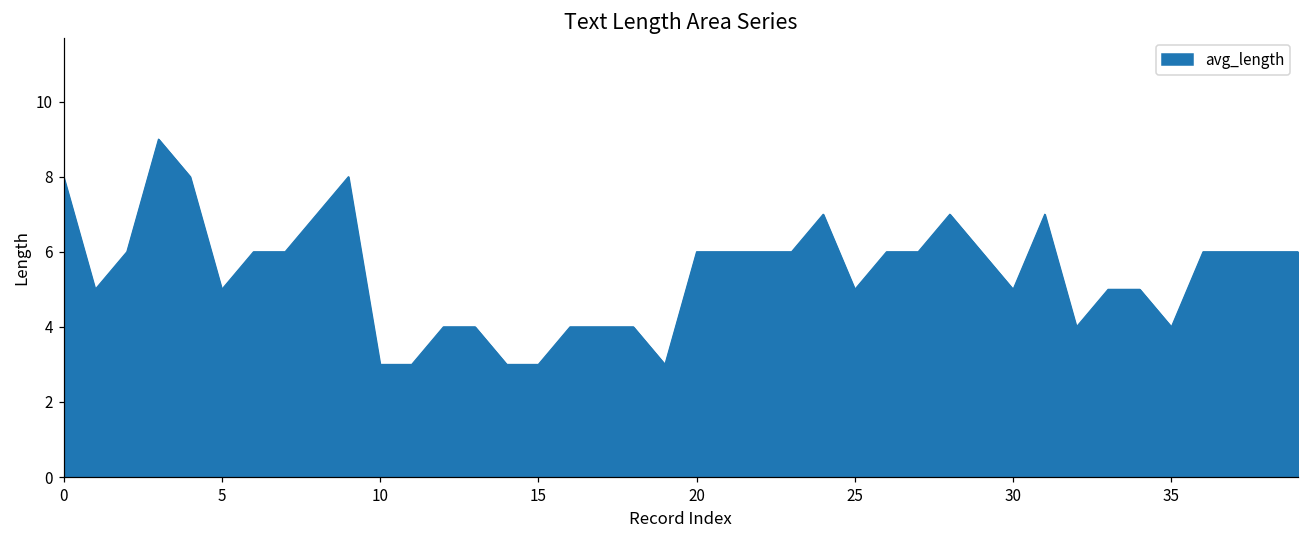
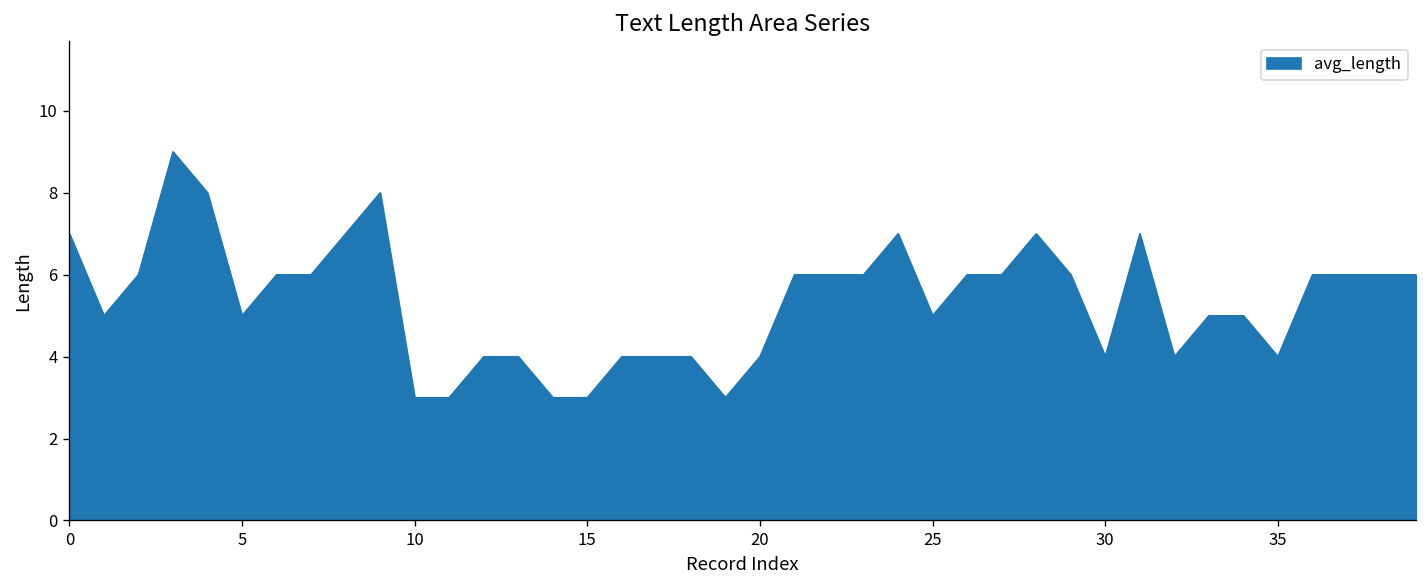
0: 8 -> 7
20: 6 -> 4
30: 5 -> 4
